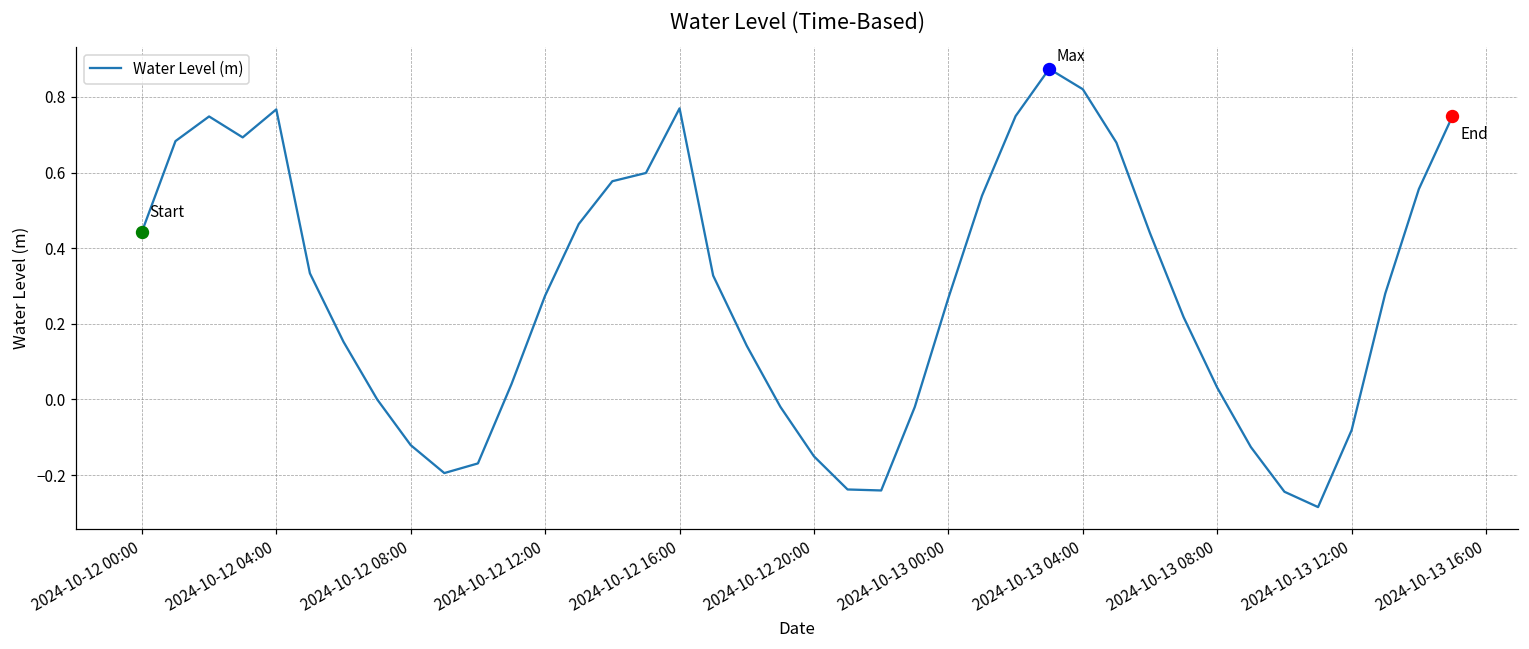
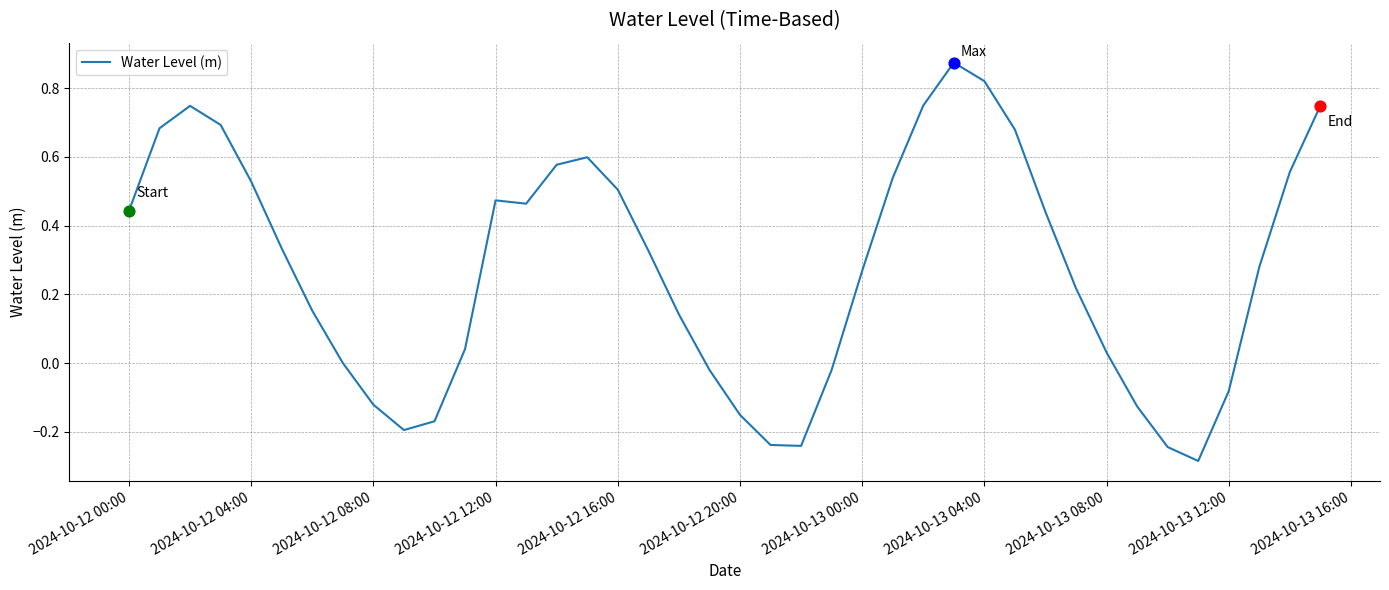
Water Level (m), 2024-10-12 04:00: 0.77 -> 0.53
Water Level (m), 2024-10-12 12:00: 0.27 -> 0.47
Water Level (m), 2024-10-12 16:00: 0.77 -> 0.50
